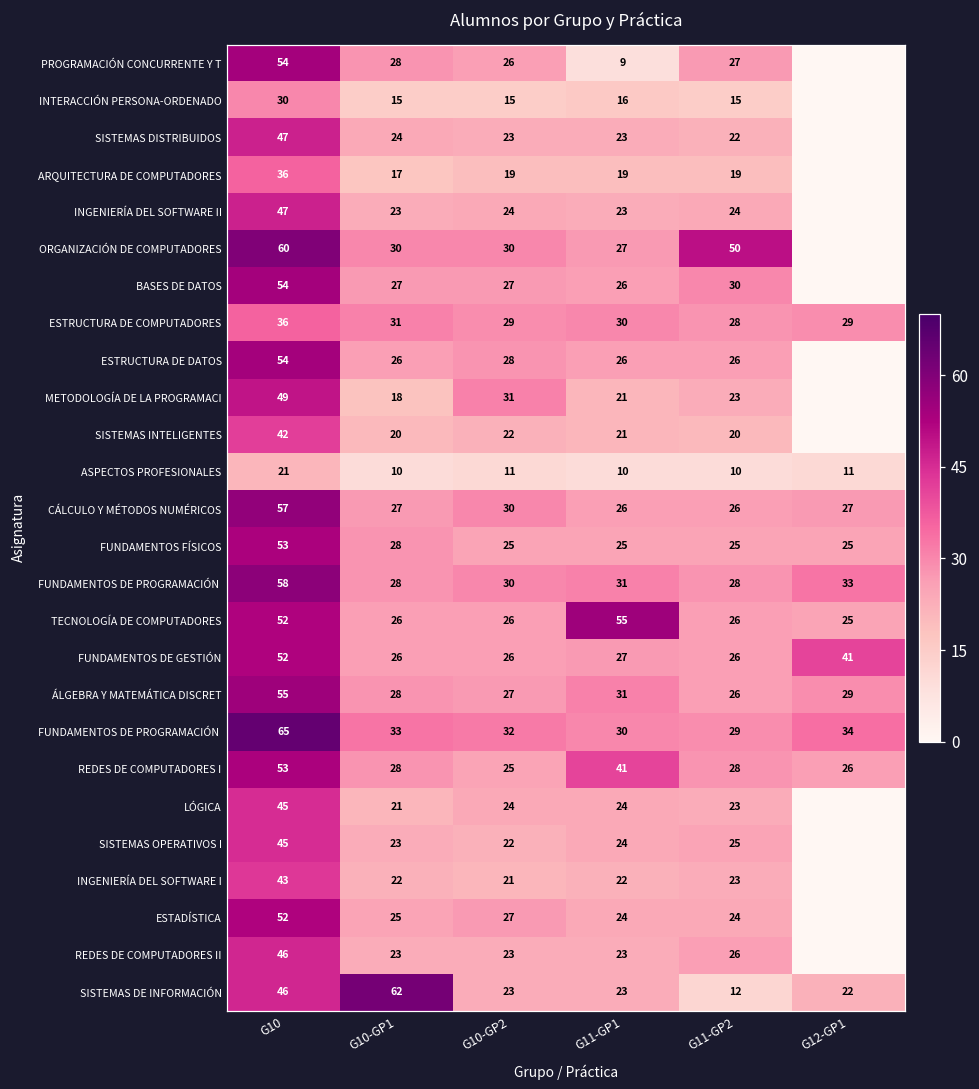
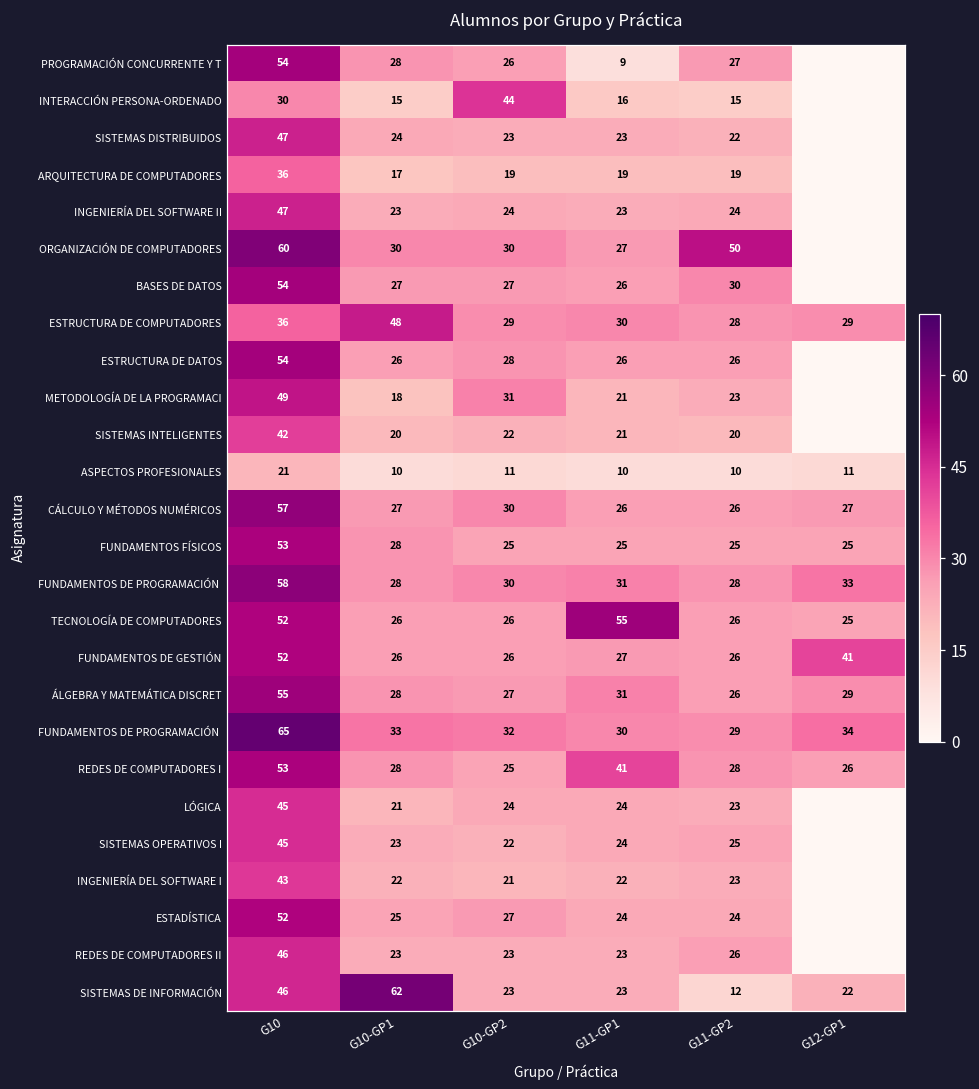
INTERACCIÓN PERSONA-ORDENADO, G10-GP2: 15 -> 44
ESTRUCTURA DE COMPUTADORES, G10-GP1: 31 -> 48
